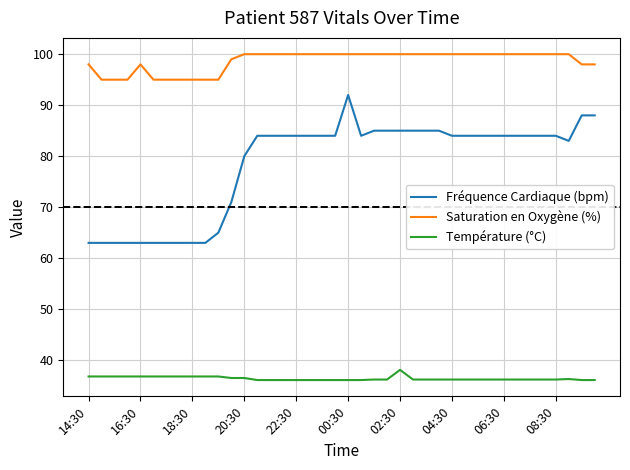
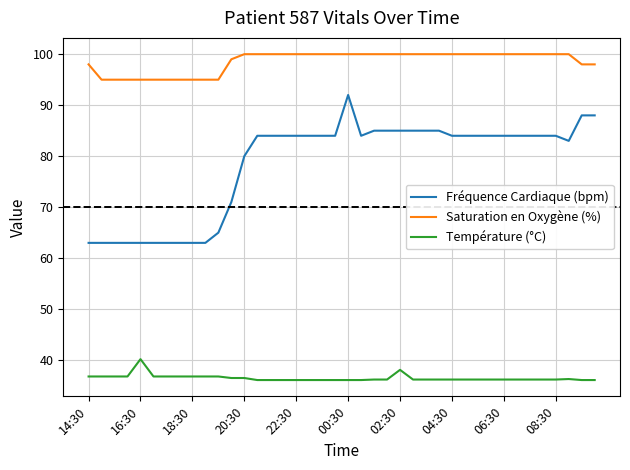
Saturation en Oxygène (%), 16:30: 98 -> 95
Température (°C), 16:30: 37 -> 40
